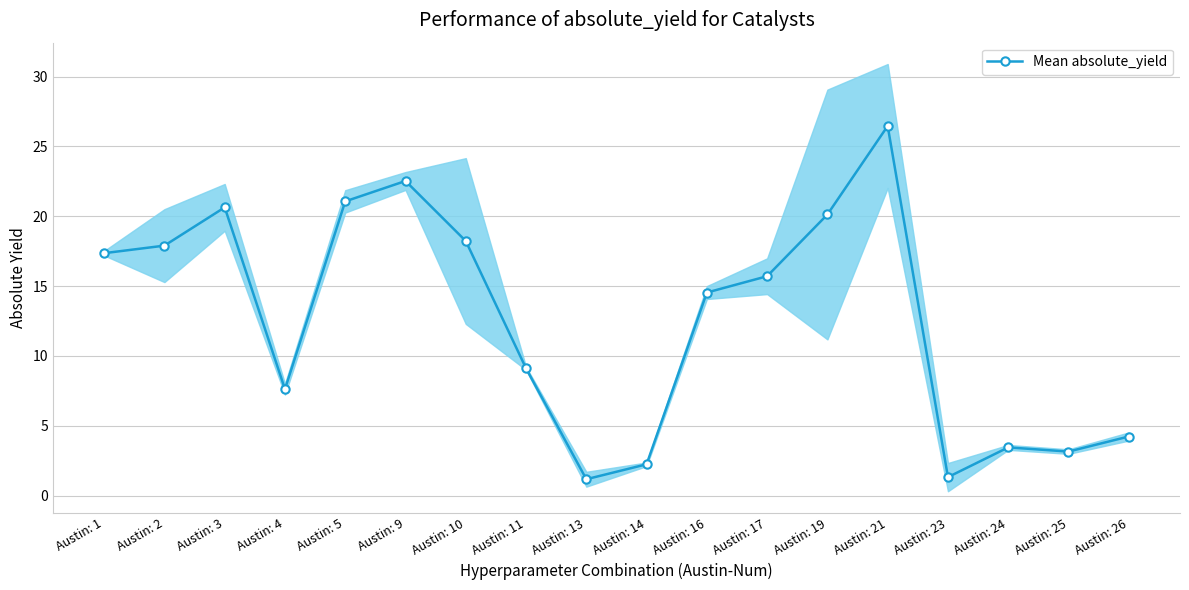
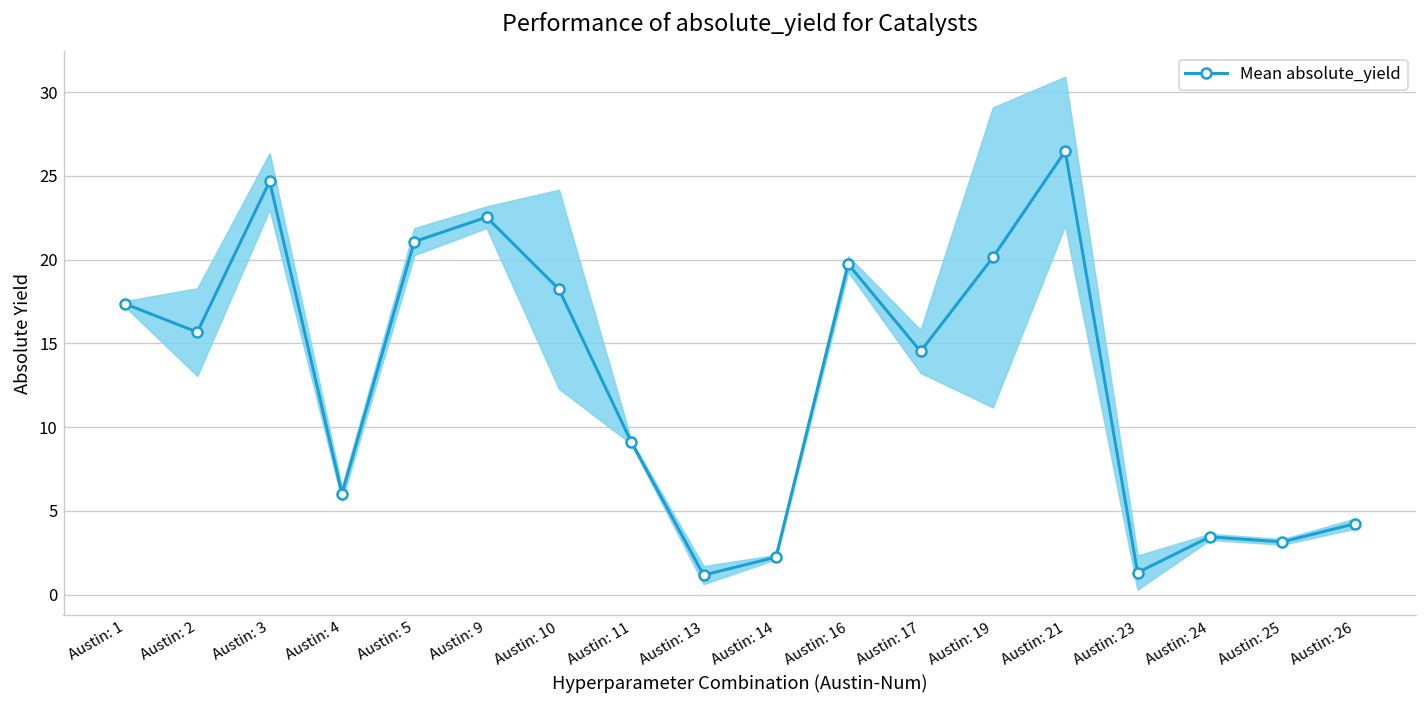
Mean absolute_yield, Austin: 2: 17.9 -> 15.7
Mean absolute_yield, Austin: 3: 20.6 -> 24.7
Mean absolute_yield, Austin: 4: 7.6 -> 6.0
Mean absolute_yield, Austin: 16: 14.5 -> 19.7
Mean absolute_yield, Austin: 17: 15.7 -> 14.5
